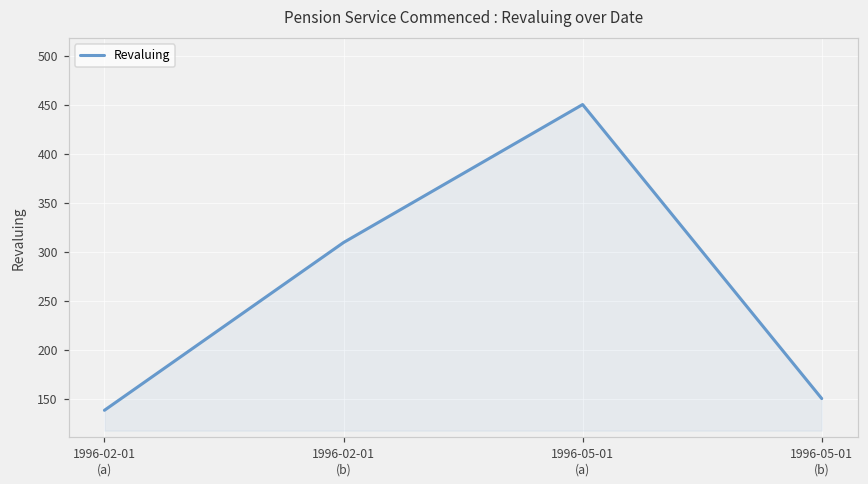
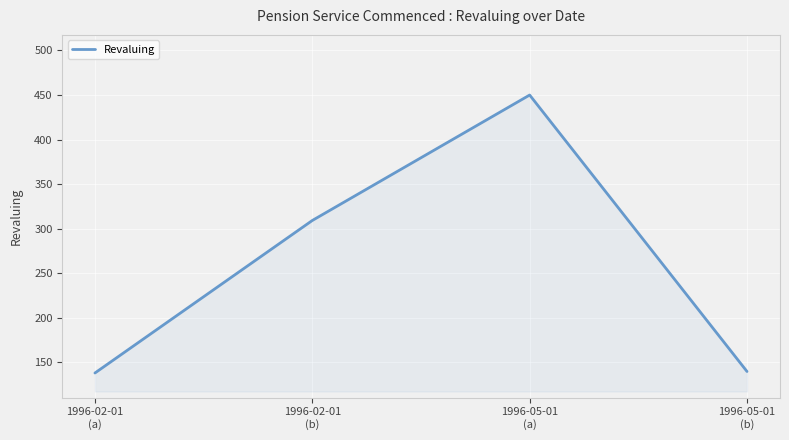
1996-05-01 (b): 150 -> 140
